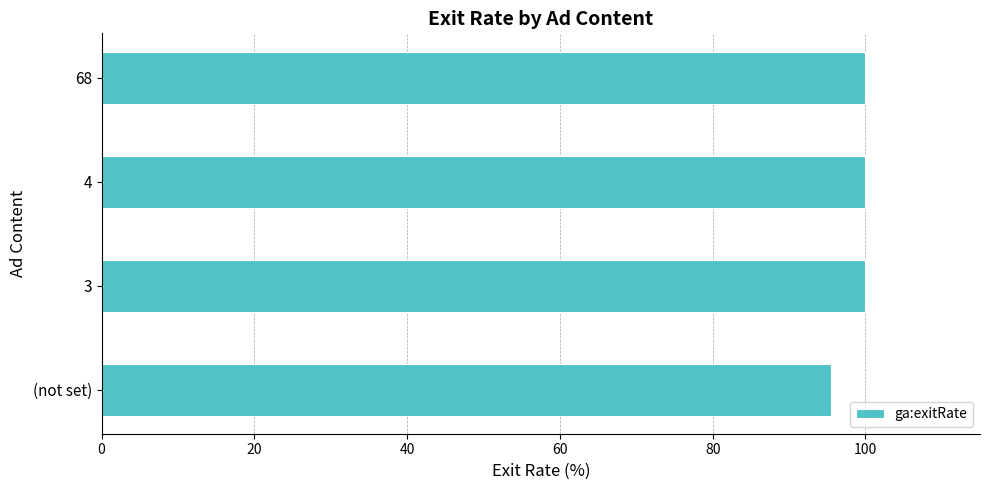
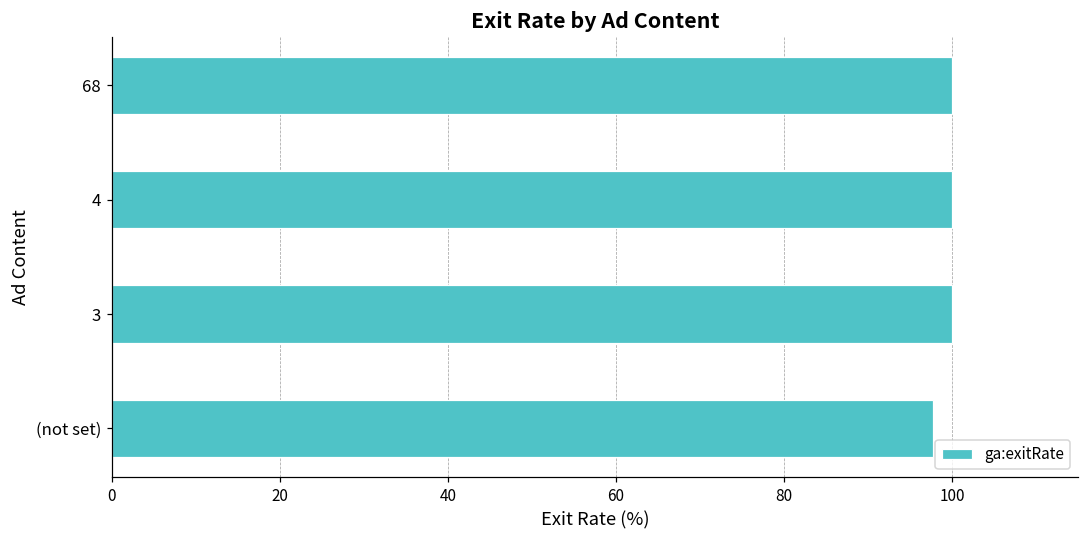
(not set): 95 -> 98
